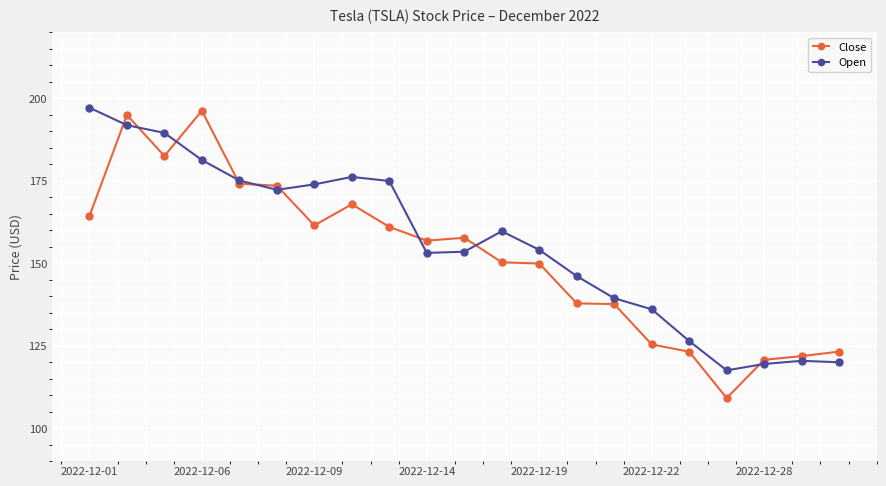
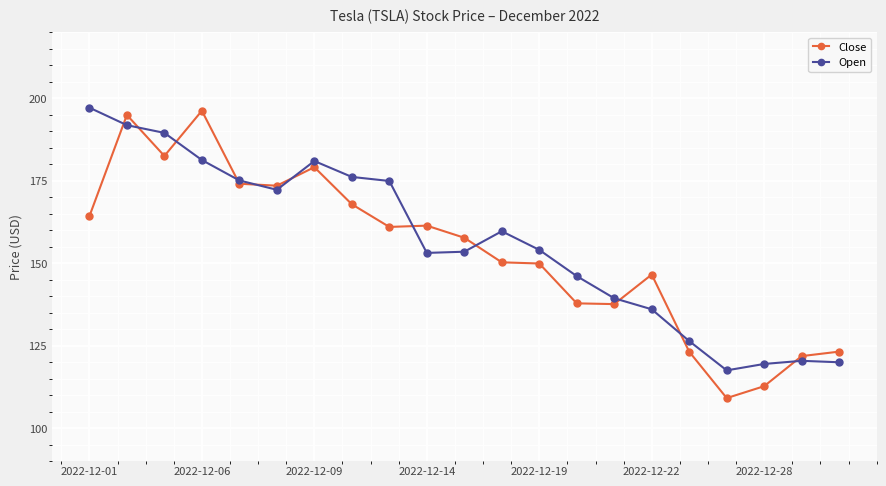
Close, 2022-12-09: 161 -> 179
Open, 2022-12-09: 174 -> 181
Close, 2022-12-14: 157 -> 161
Close, 2022-12-22: 125 -> 147
Close, 2022-12-28: 121 -> 113
